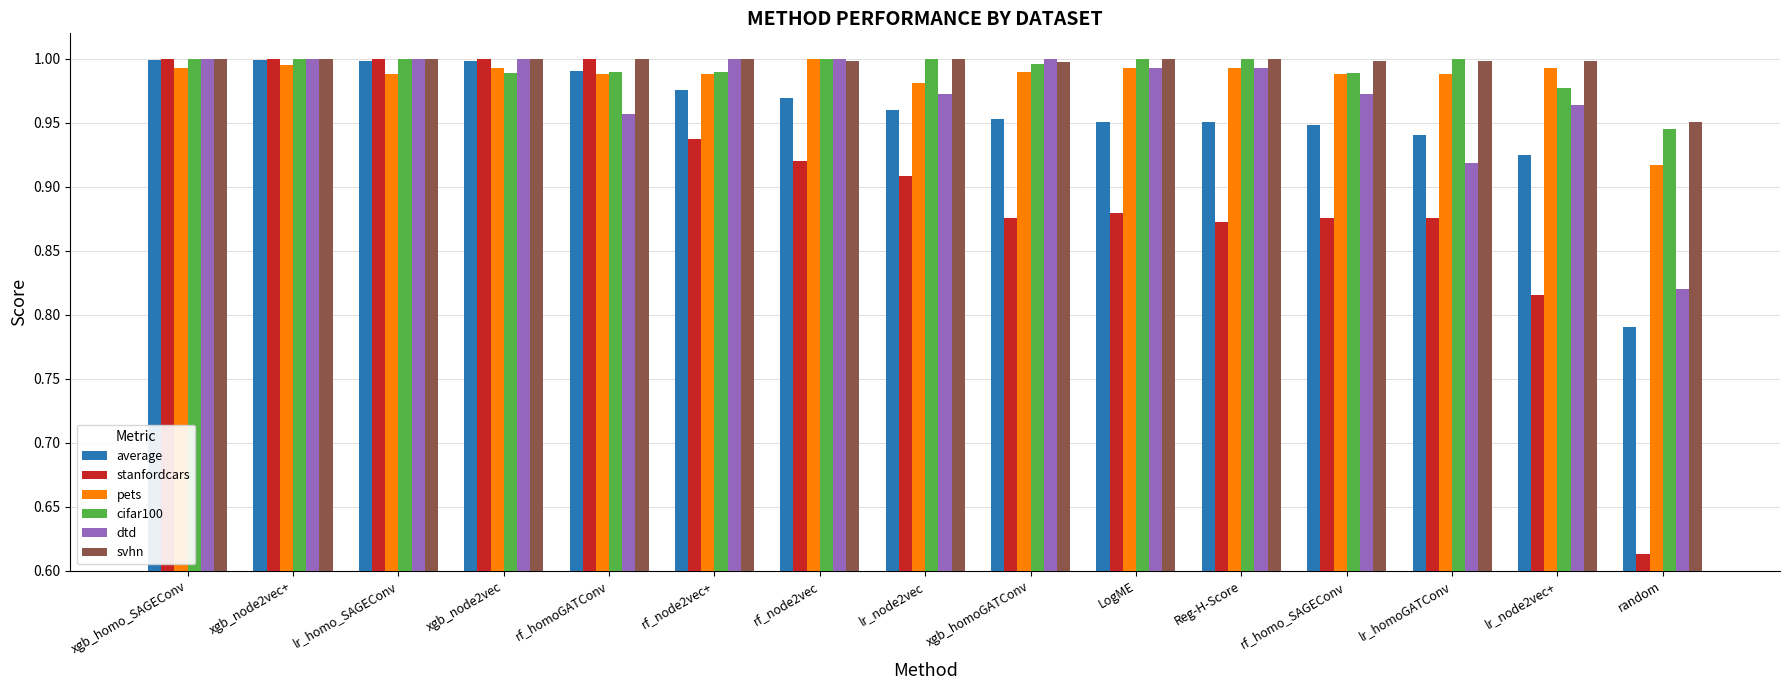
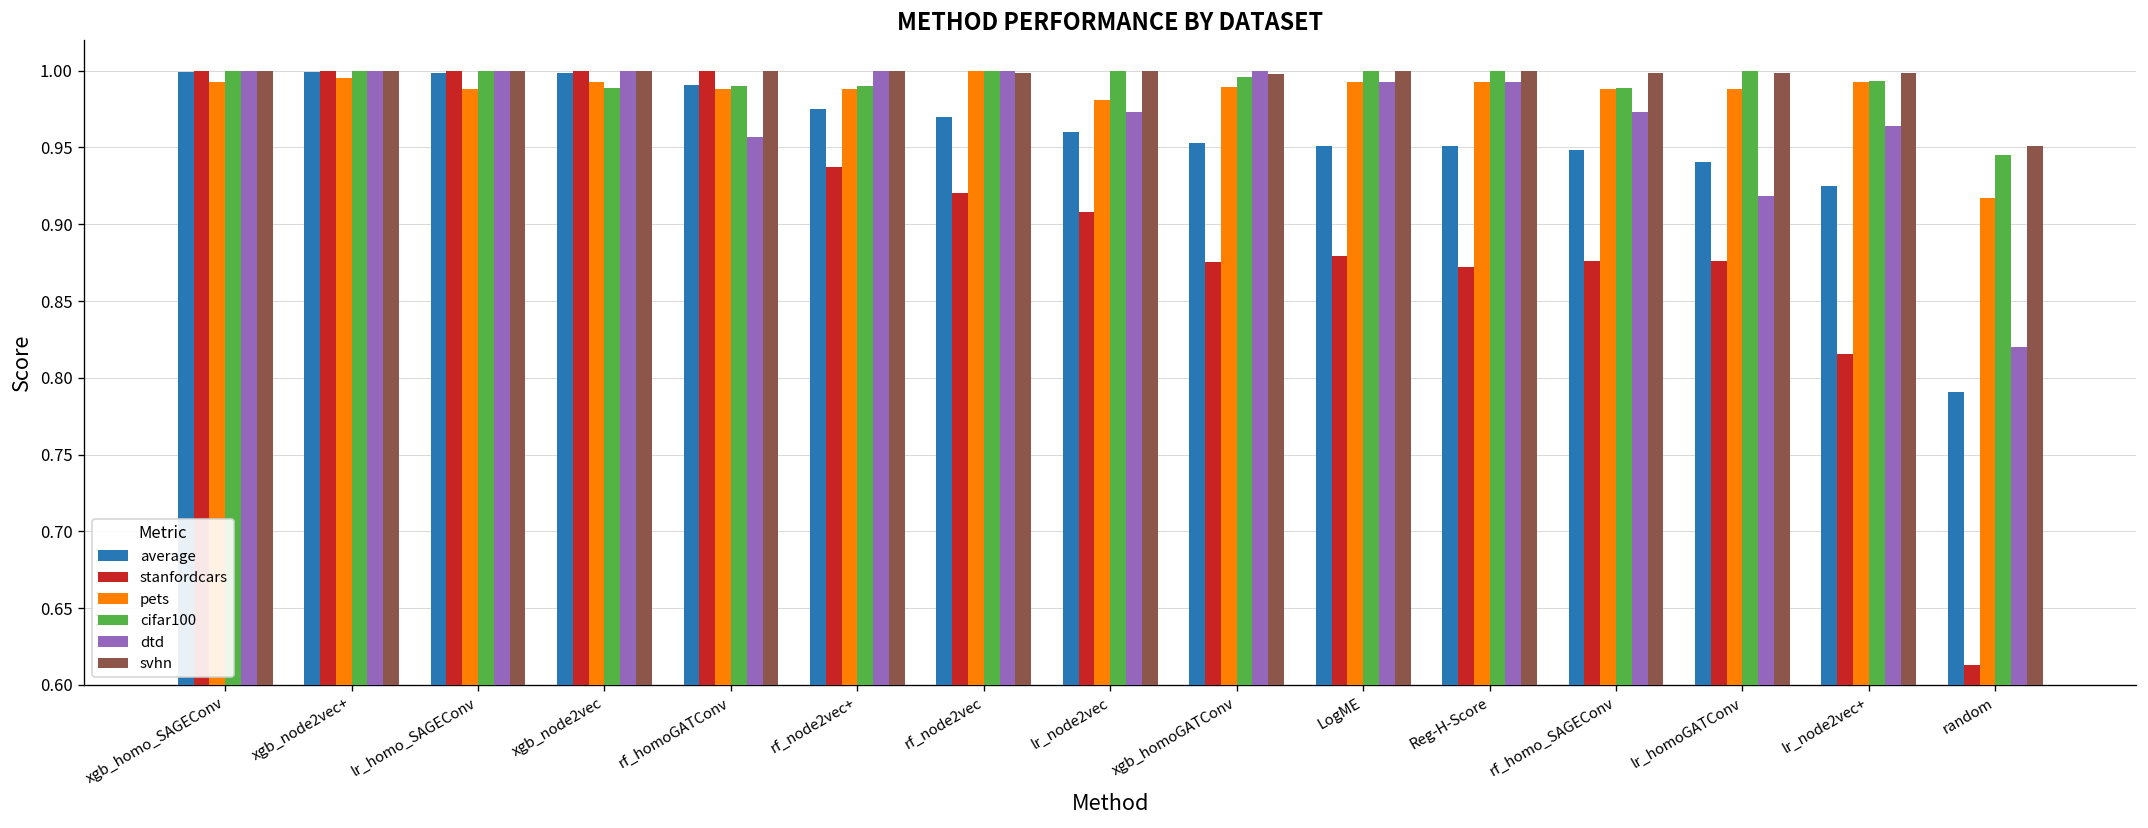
cifar100, lr_node2vec+: 0.977 -> 0.993
